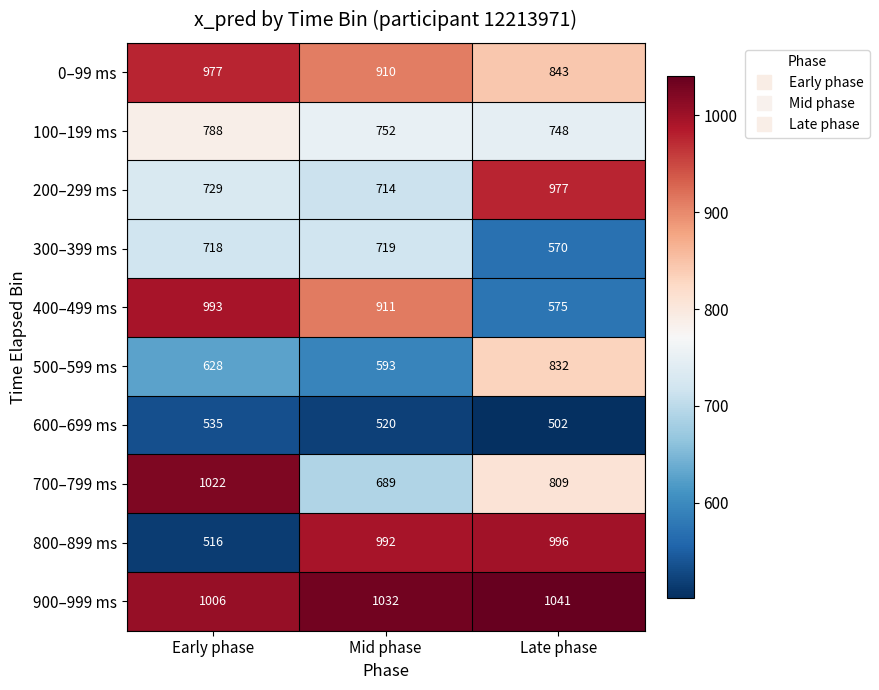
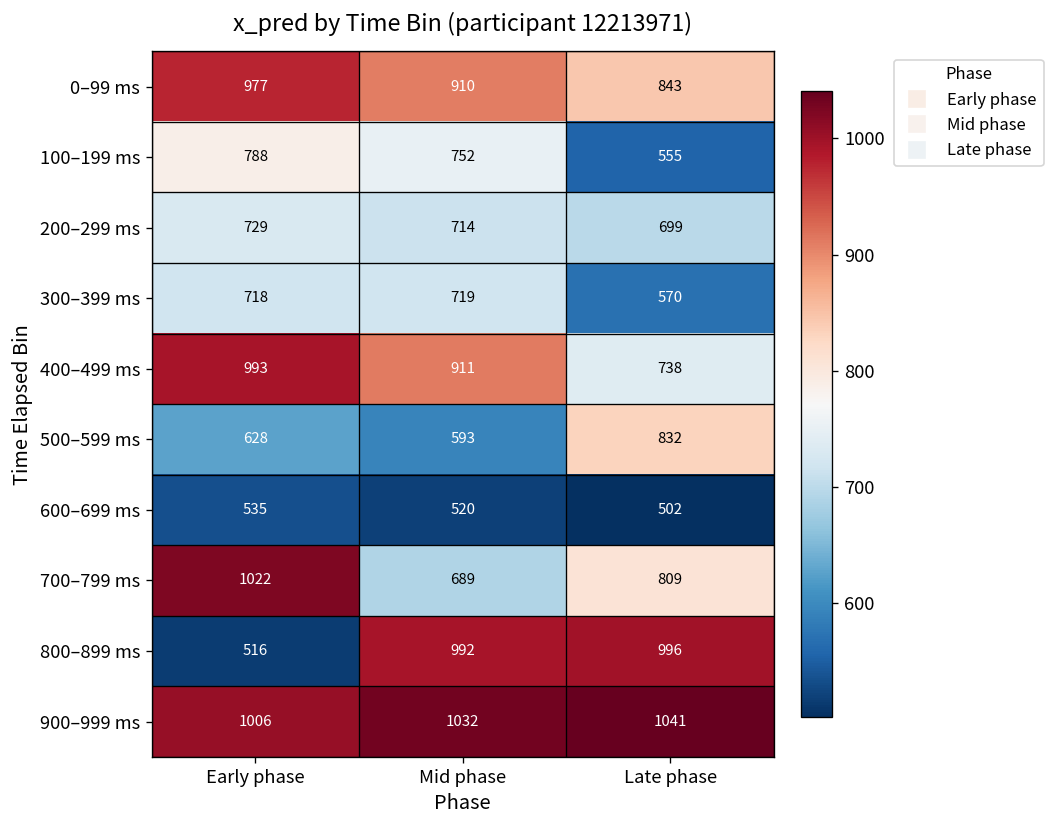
100–199 ms, Late phase: 748 -> 555
200–299 ms, Late phase: 977 -> 699
400–499 ms, Late phase: 575 -> 738
